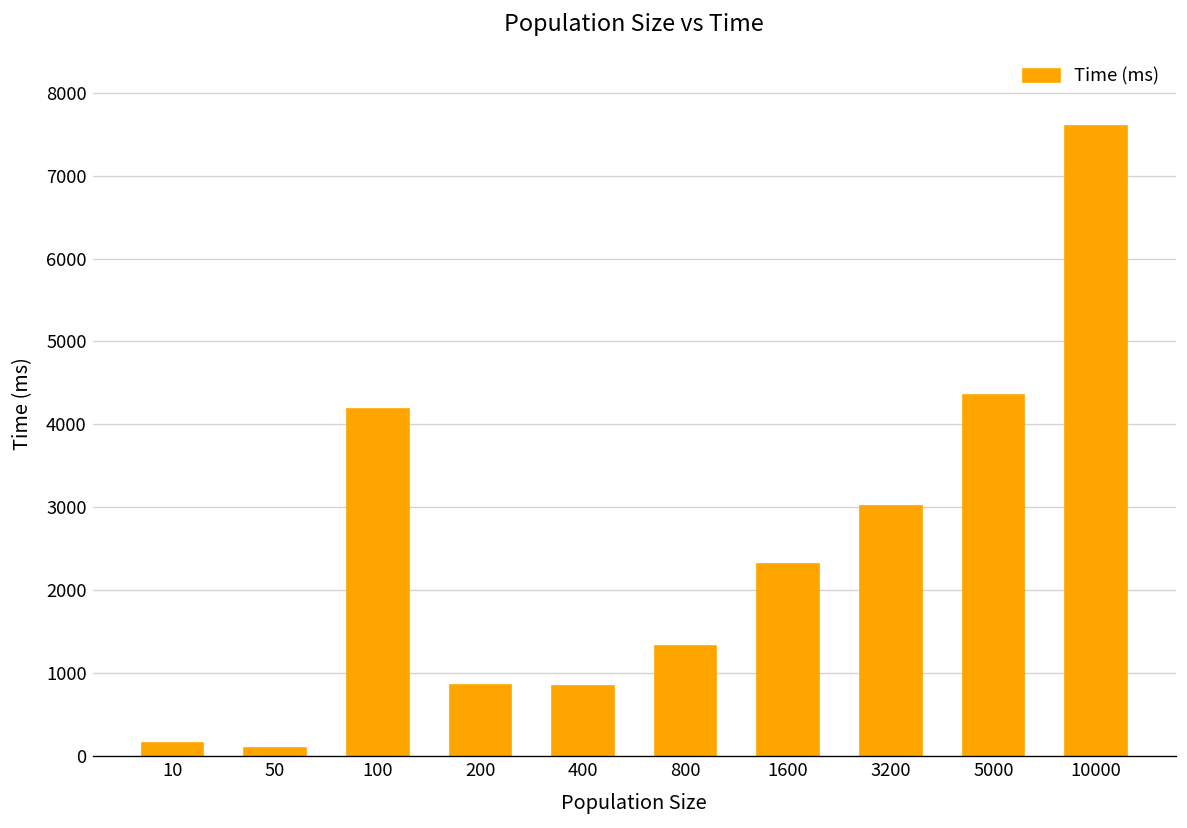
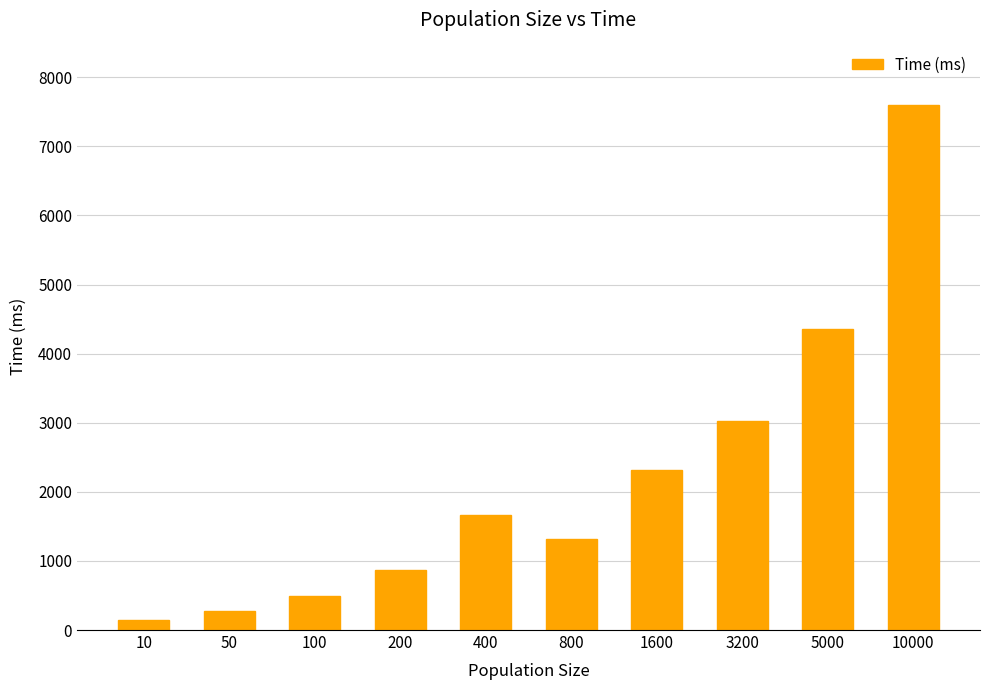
50: 100 -> 300
100: 4200 -> 500
400: 800 -> 1700
